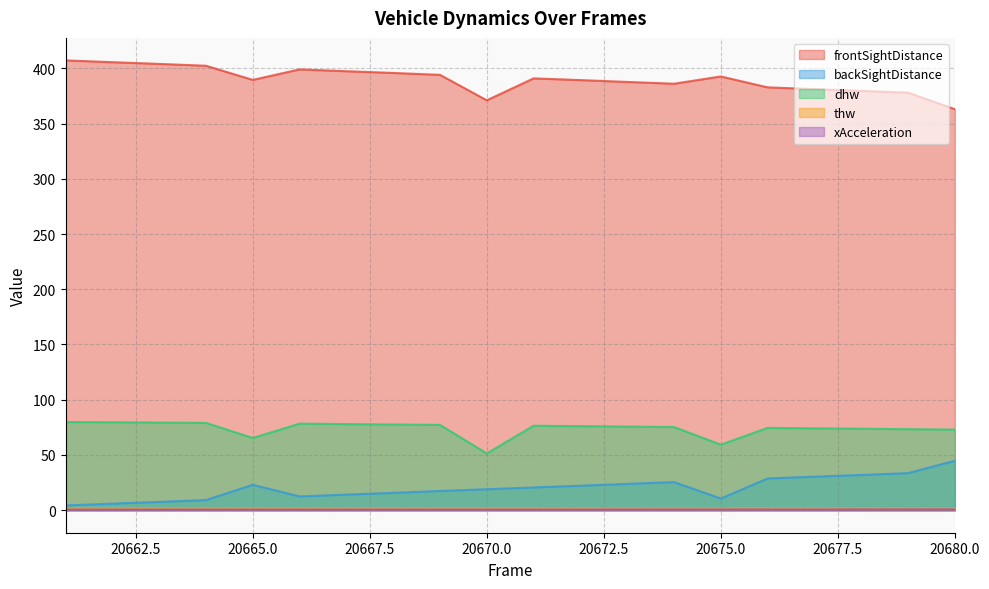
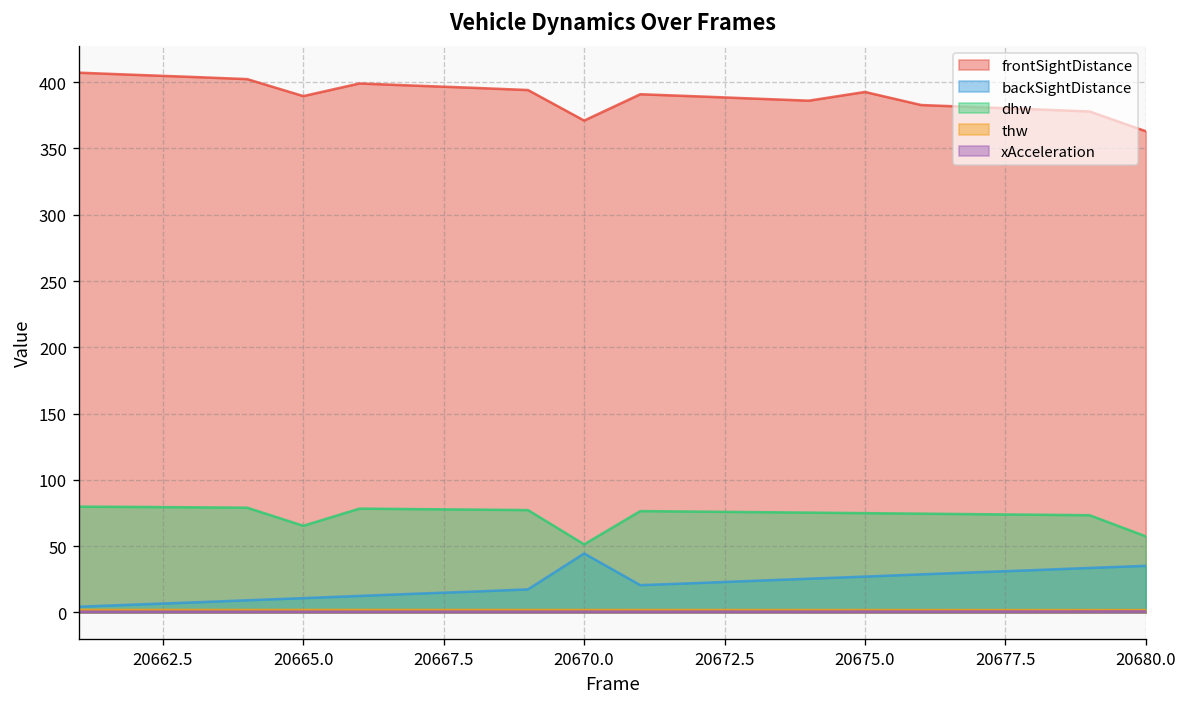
backSightDistance, 20665.0: 23 -> 11
backSightDistance, 20670.0: 19 -> 45
backSightDistance, 20675.0: 11 -> 27
dhw, 20675.0: 59 -> 75
backSightDistance, 20680.0: 45 -> 35
dhw, 20680.0: 73 -> 57
